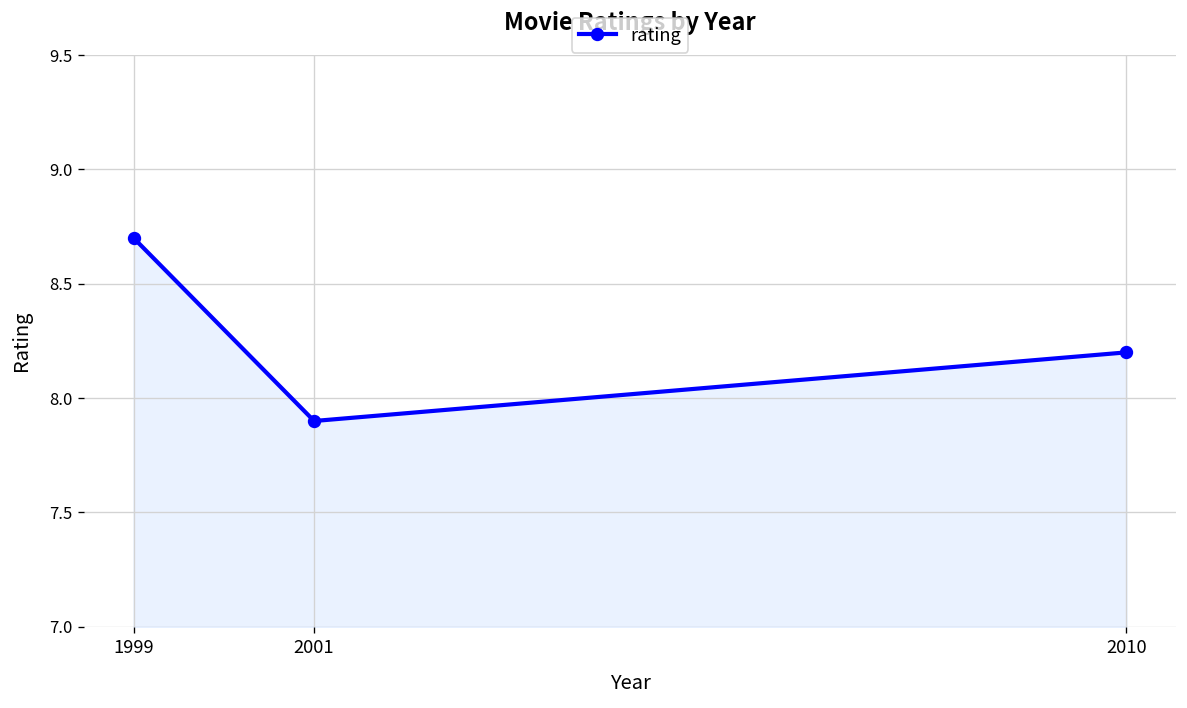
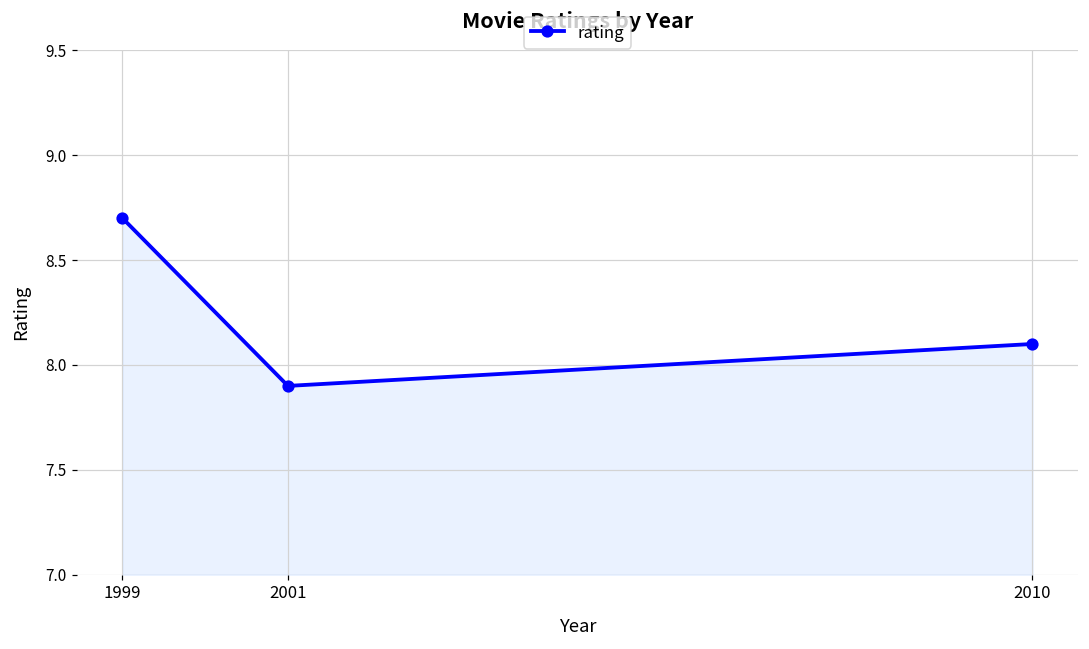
2010: 8.2 -> 8.1
